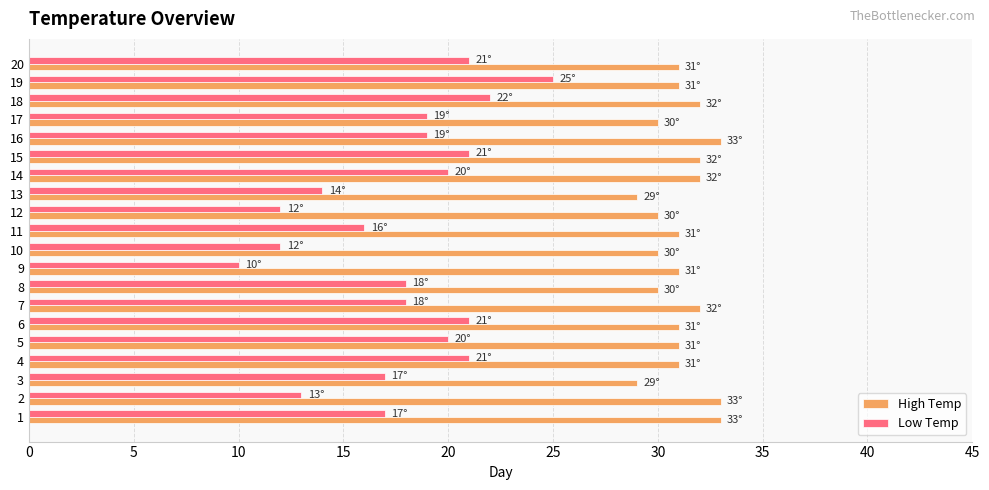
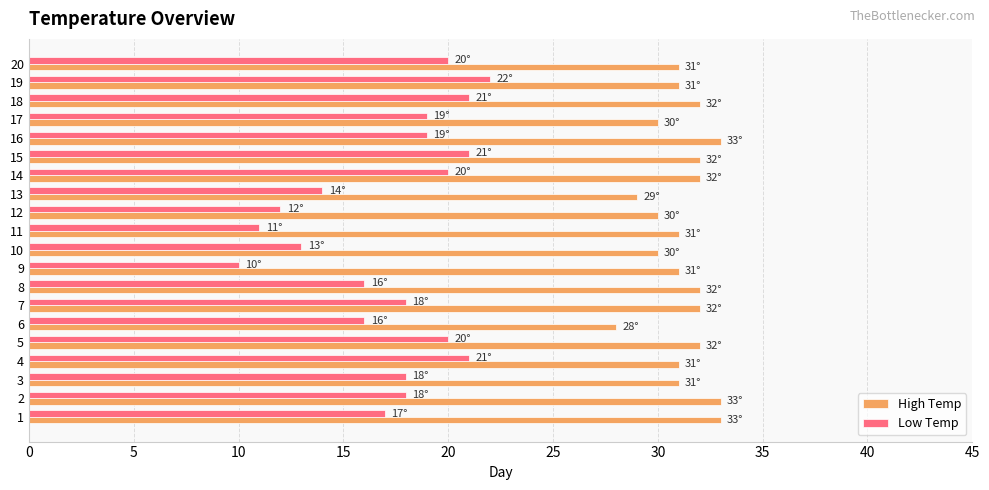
Low Temp, 20: 21° -> 20°
Low Temp, 19: 25° -> 22°
Low Temp, 18: 22° -> 21°
Low Temp, 11: 16° -> 11°
Low Temp, 10: 12° -> 13°
Low Temp, 8: 18° -> 16°
High Temp, 8: 30° -> 32°
Low Temp, 6: 21° -> 16°
High Temp, 6: 31° -> 28°
High Temp, 5: 31° -> 32°
Low Temp, 3: 17° -> 18°
High Temp, 3: 29° -> 31°
Low Temp, 2: 13° -> 18°
